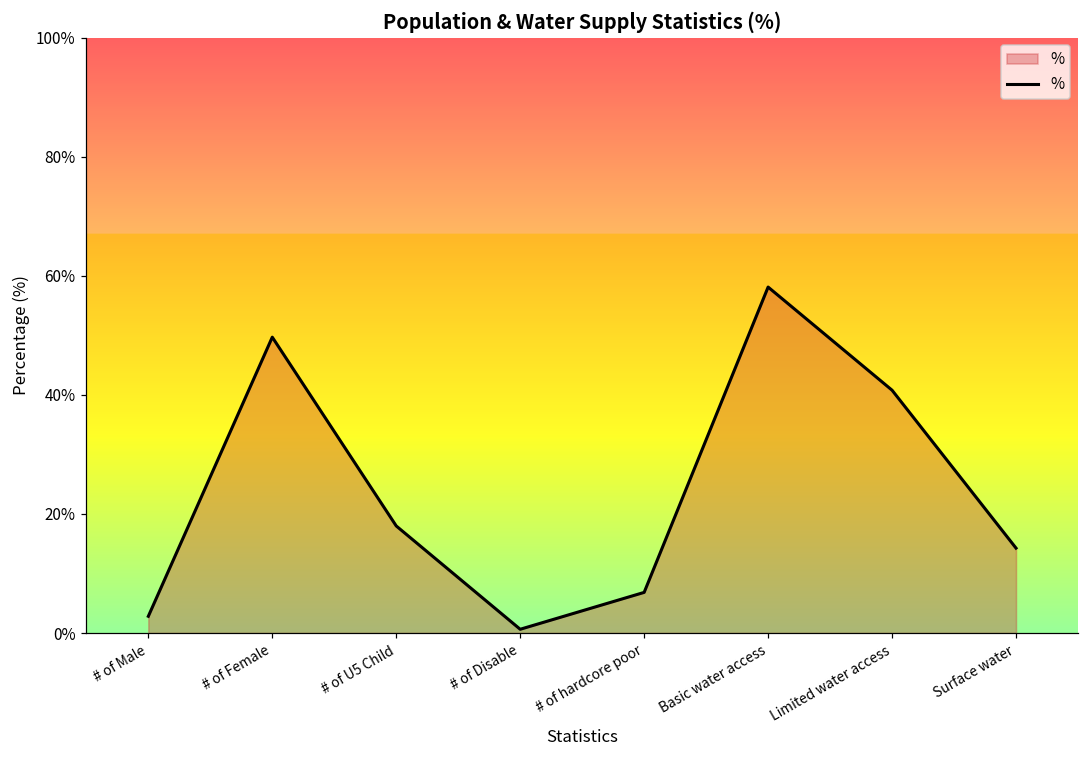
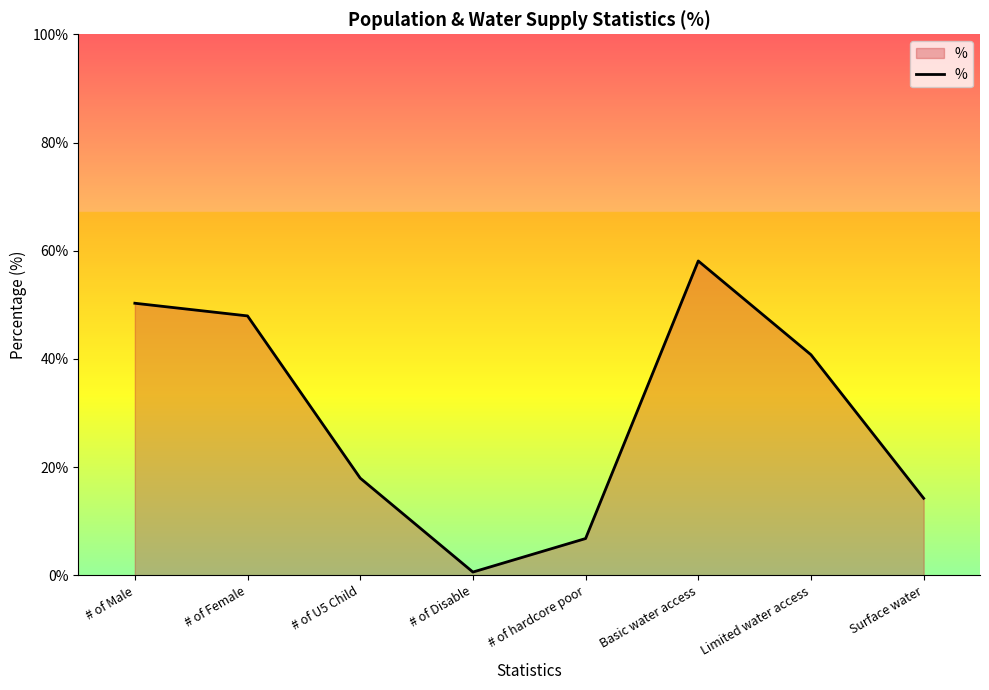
# of Male: 3% -> 50%
# of Female: 50% -> 48%
